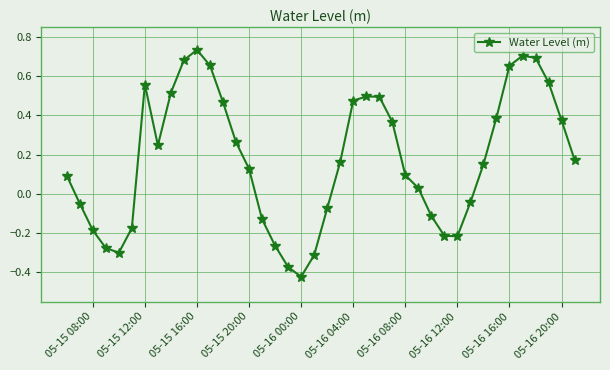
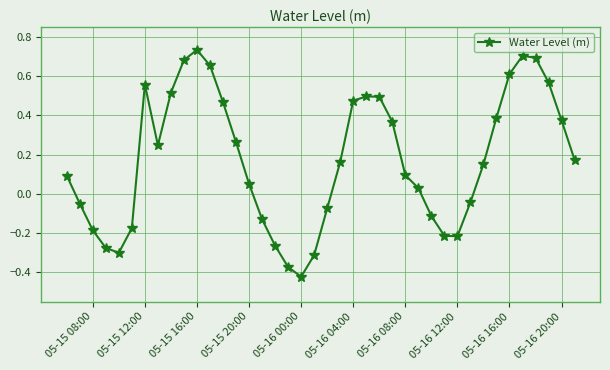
05-15 20:00: 0.13 -> 0.05
05-16 16:00: 0.65 -> 0.61
